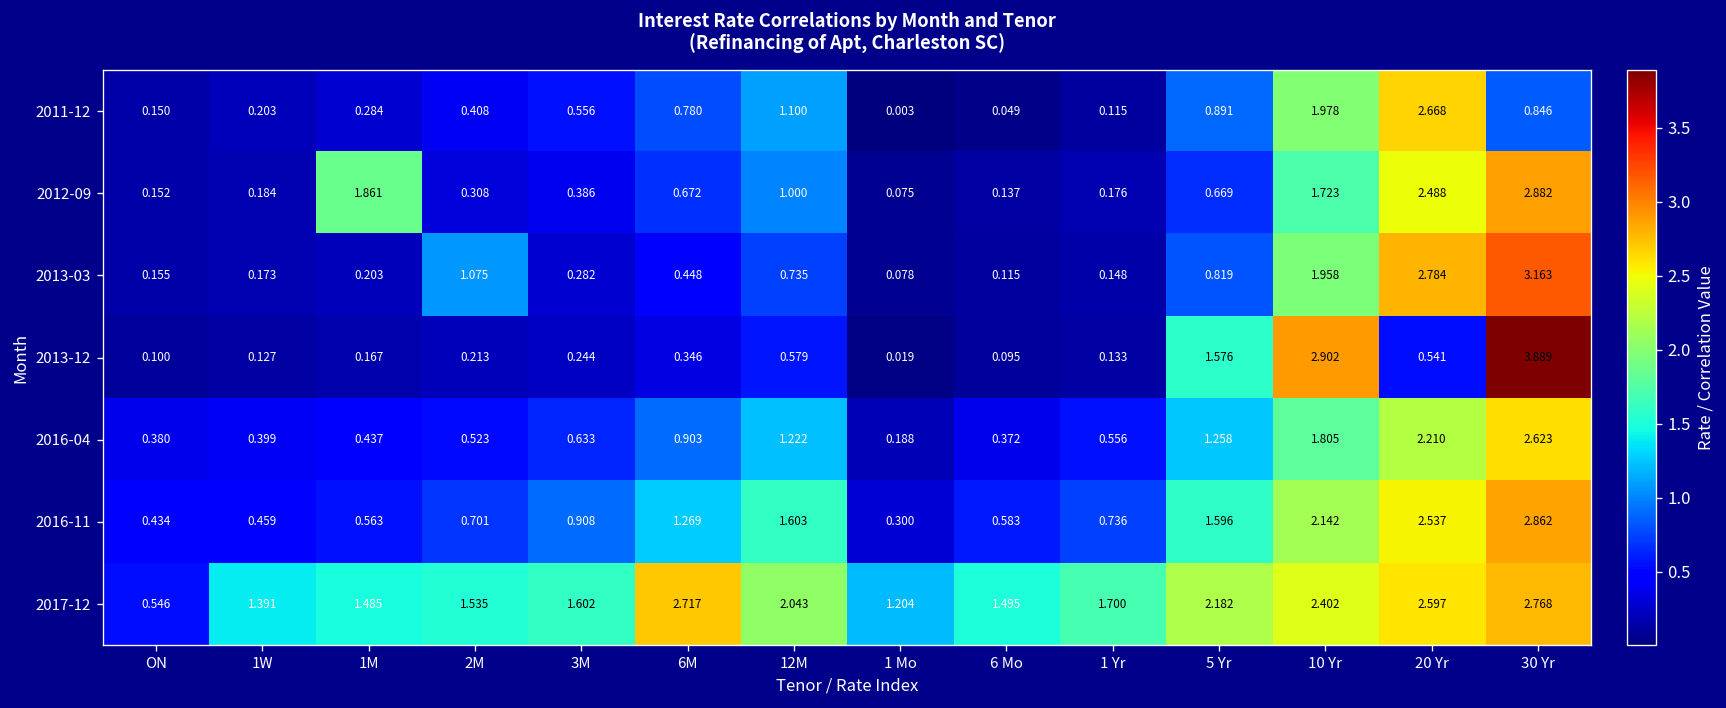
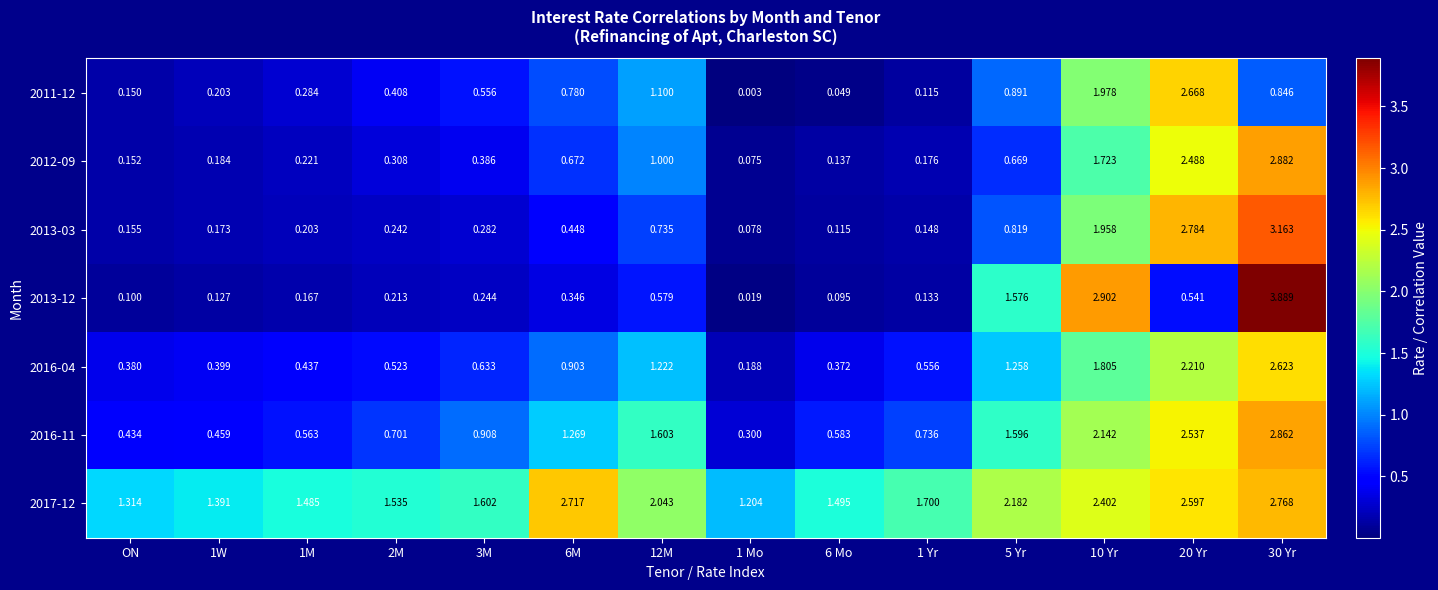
2012-09, 1M: 1.861 -> 0.221
2013-03, 2M: 1.075 -> 0.242
2017-12, ON: 0.546 -> 1.314
